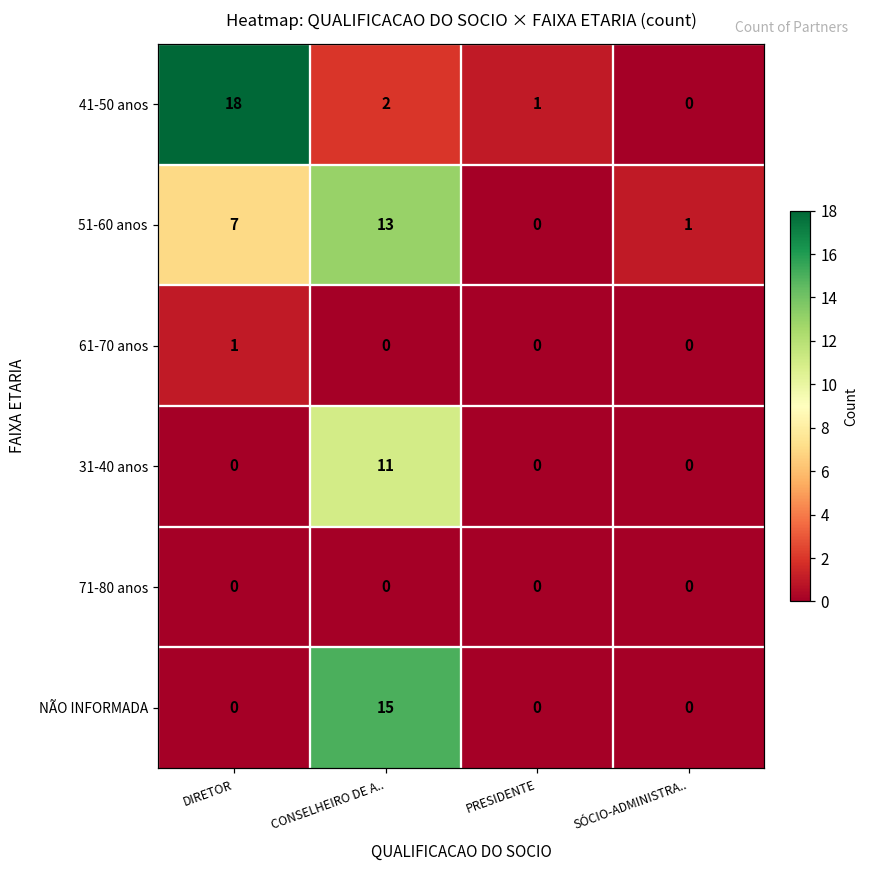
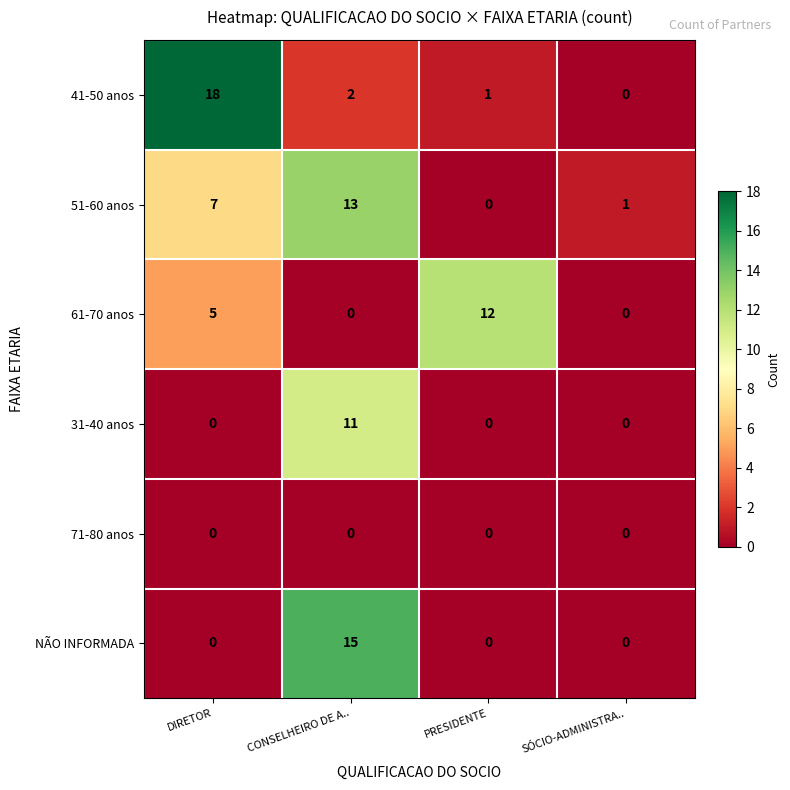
61-70 anos, DIRETOR: 1 -> 5
61-70 anos, PRESIDENTE: 0 -> 12
